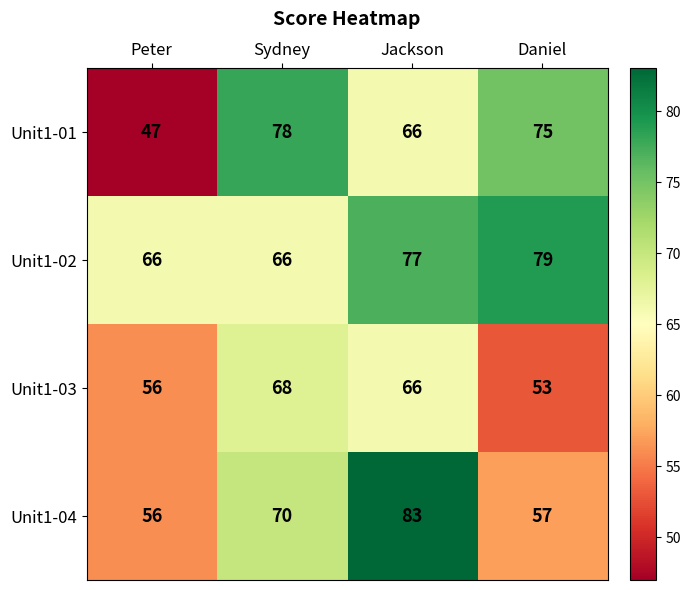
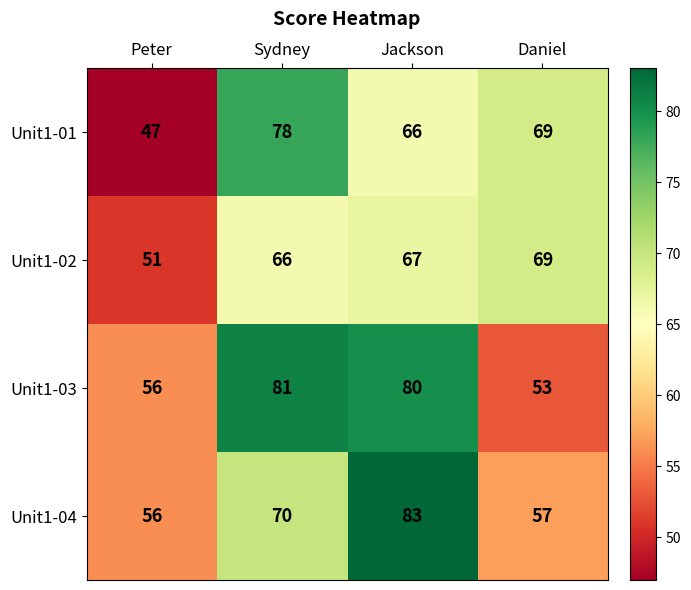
Unit1-01, Daniel: 75 -> 69
Unit1-02, Peter: 66 -> 51
Unit1-02, Jackson: 77 -> 67
Unit1-02, Daniel: 79 -> 69
Unit1-03, Sydney: 68 -> 81
Unit1-03, Jackson: 66 -> 80
